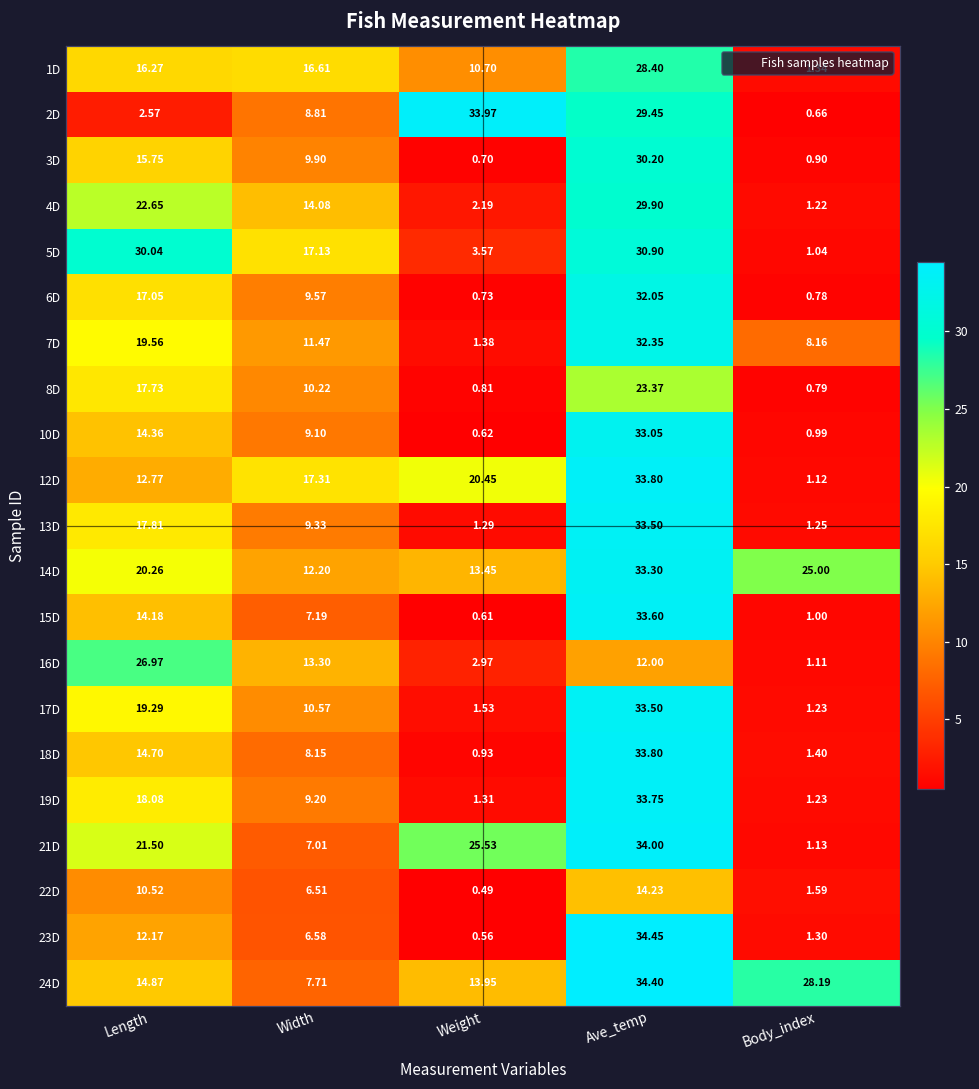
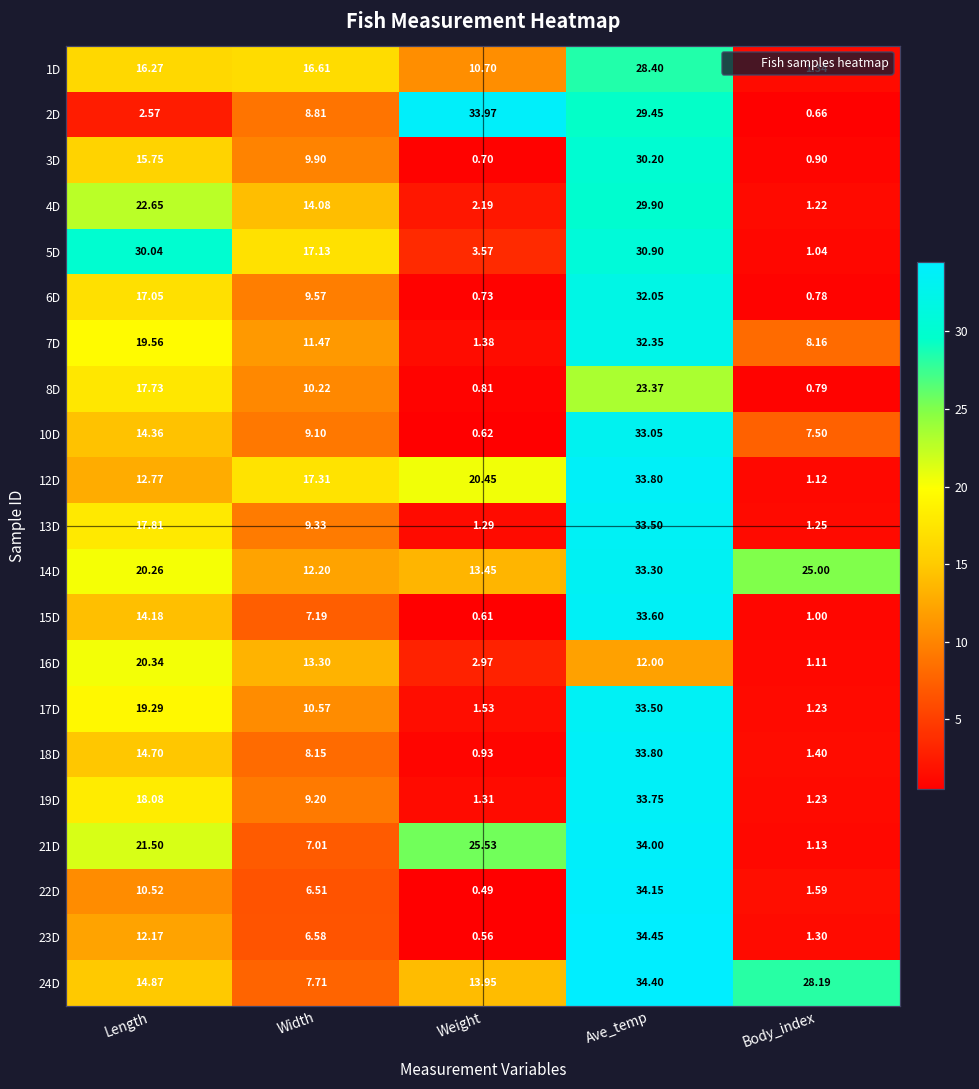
10D, Body_index: 0.99 -> 7.50
16D, Length: 26.97 -> 20.34
22D, Ave_temp: 14.23 -> 34.15
